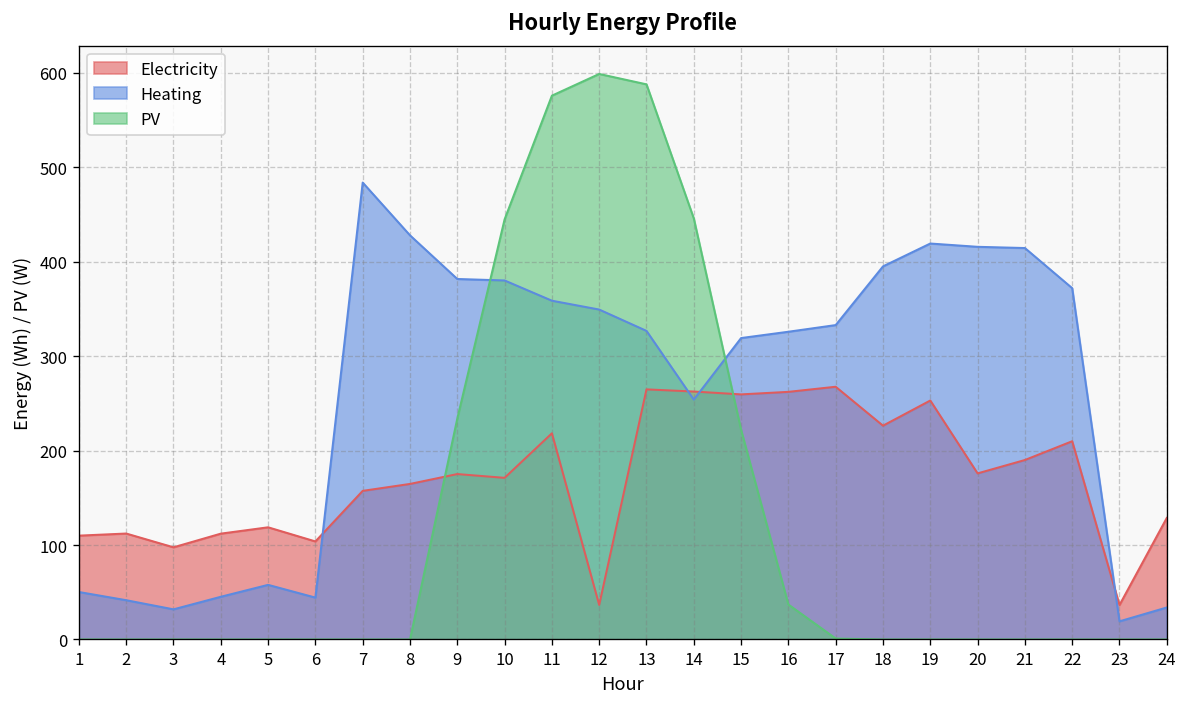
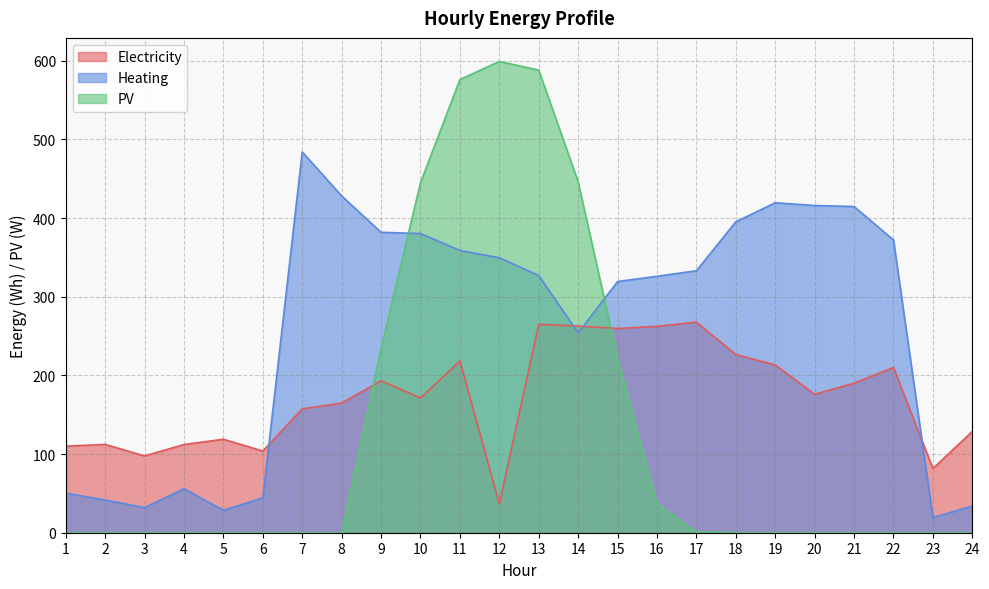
Heating, 4: 50 -> 60
Heating, 5: 60 -> 30
Electricity, 9: 180 -> 190
Electricity, 19: 250 -> 210
Electricity, 23: 40 -> 80
